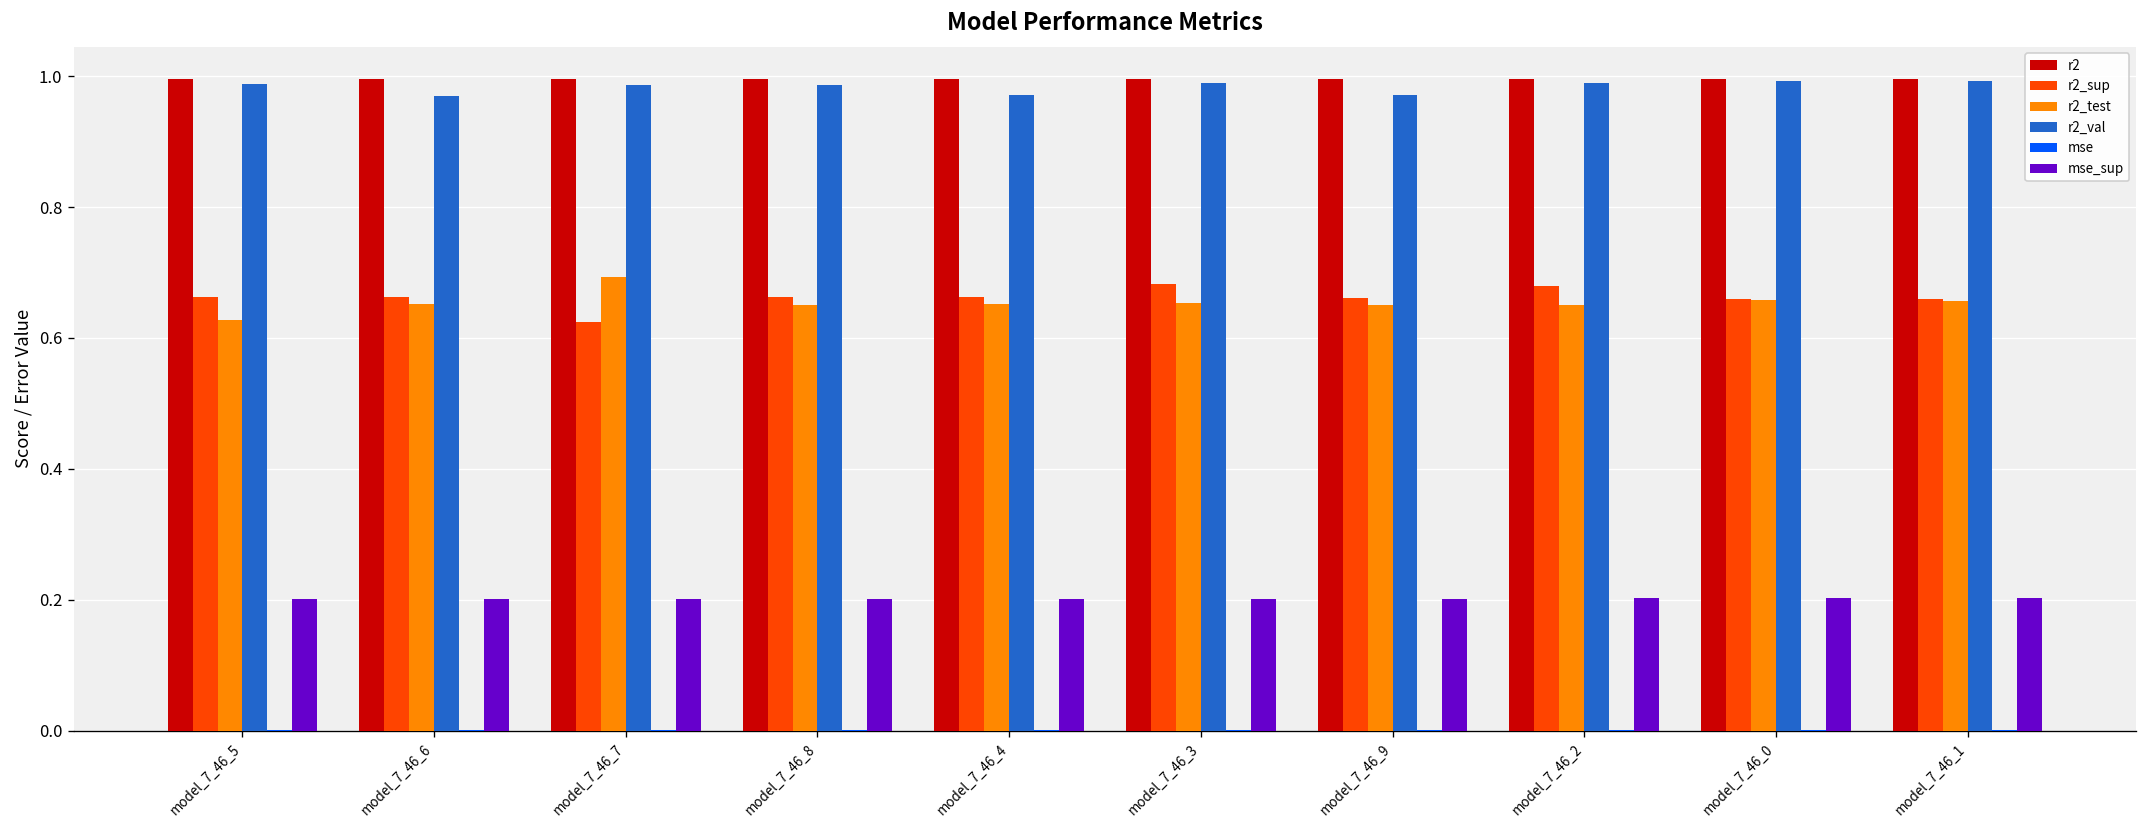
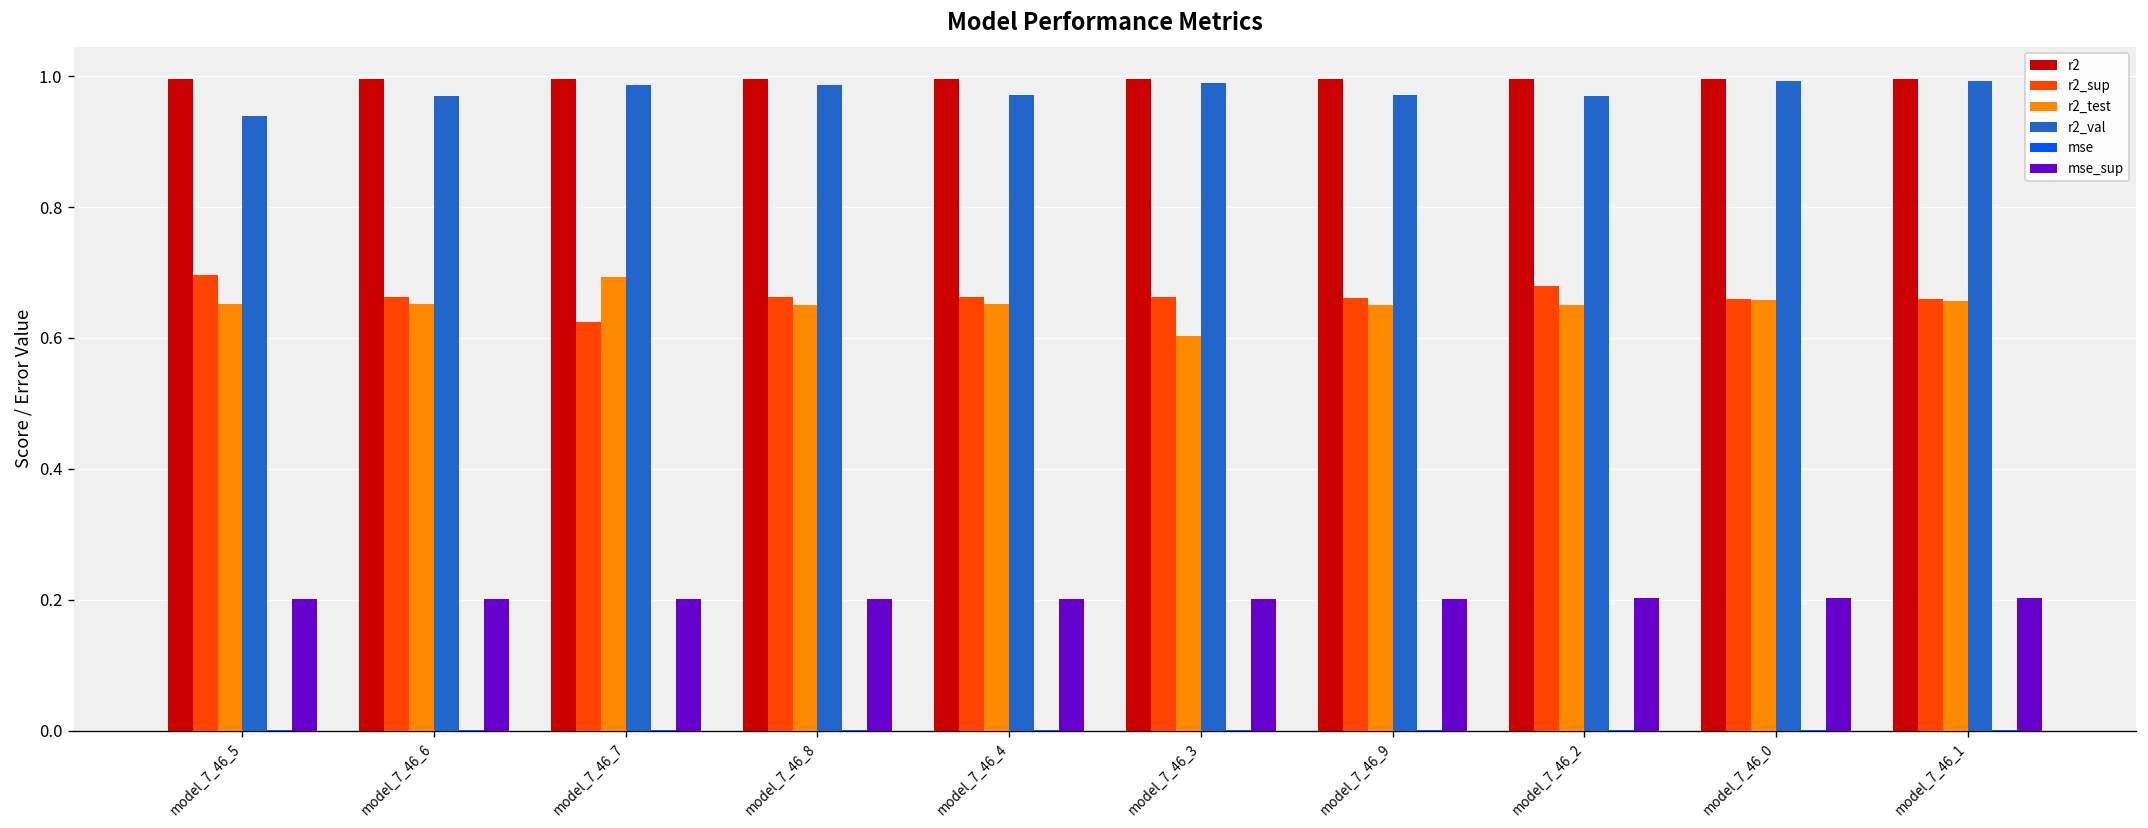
r2_sup, model_7_46_5: 0.66 -> 0.70
r2_test, model_7_46_5: 0.63 -> 0.65
r2_val, model_7_46_5: 0.99 -> 0.94
r2_sup, model_7_46_3: 0.68 -> 0.66
r2_test, model_7_46_3: 0.65 -> 0.60
r2_val, model_7_46_2: 0.99 -> 0.97
